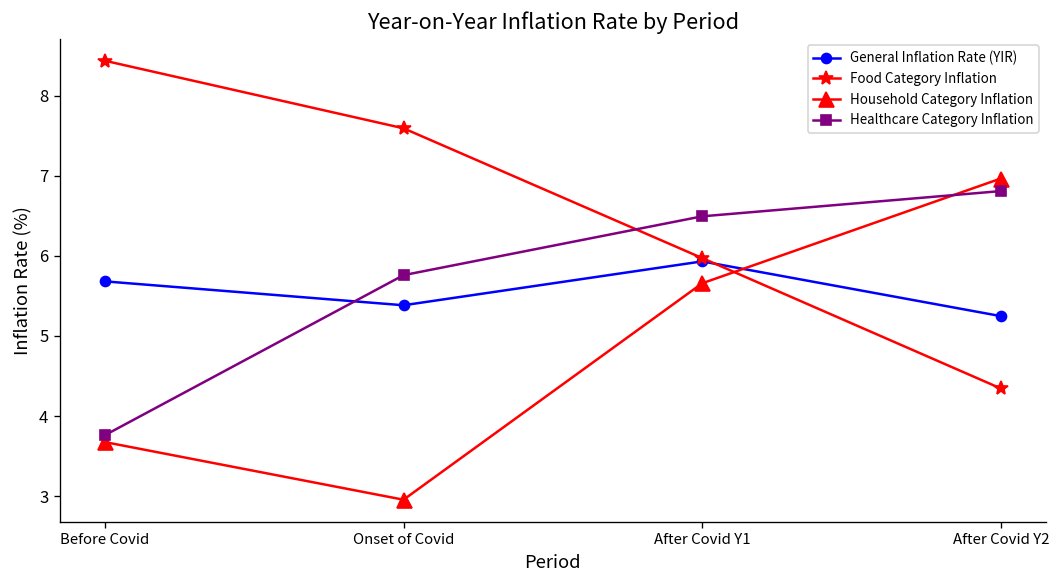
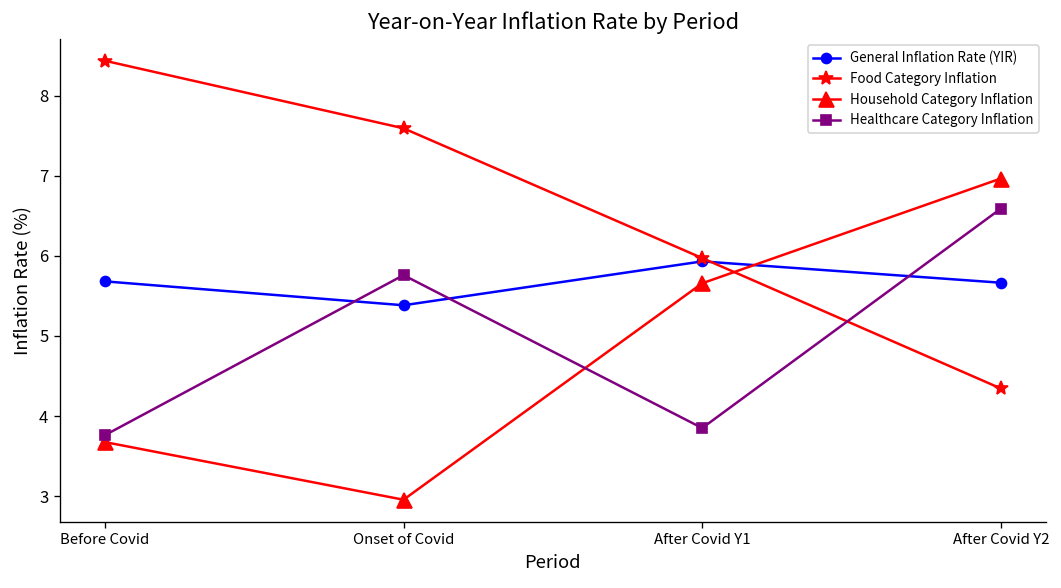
Healthcare Category Inflation, After Covid Y1: 6.5 -> 3.9
General Inflation Rate (YIR), After Covid Y2: 5.2 -> 5.7
Healthcare Category Inflation, After Covid Y2: 6.8 -> 6.6
